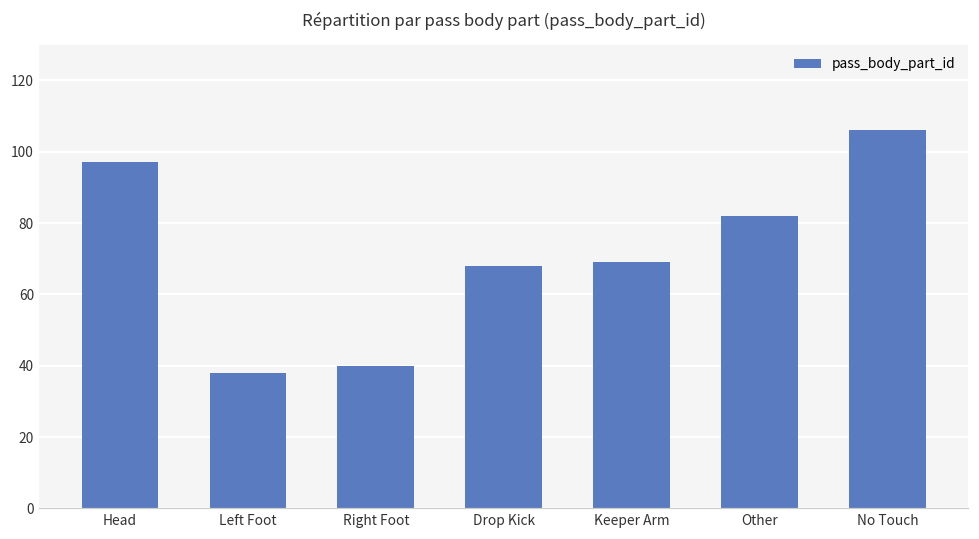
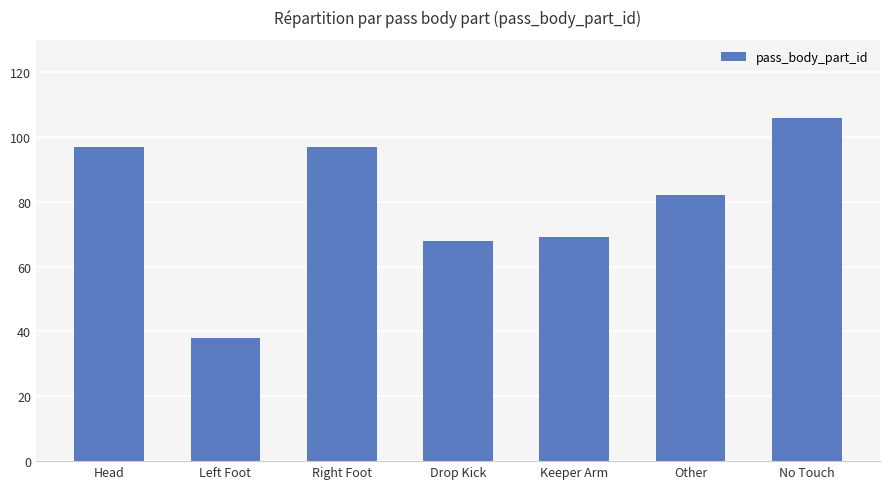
Right Foot: 40 -> 97
